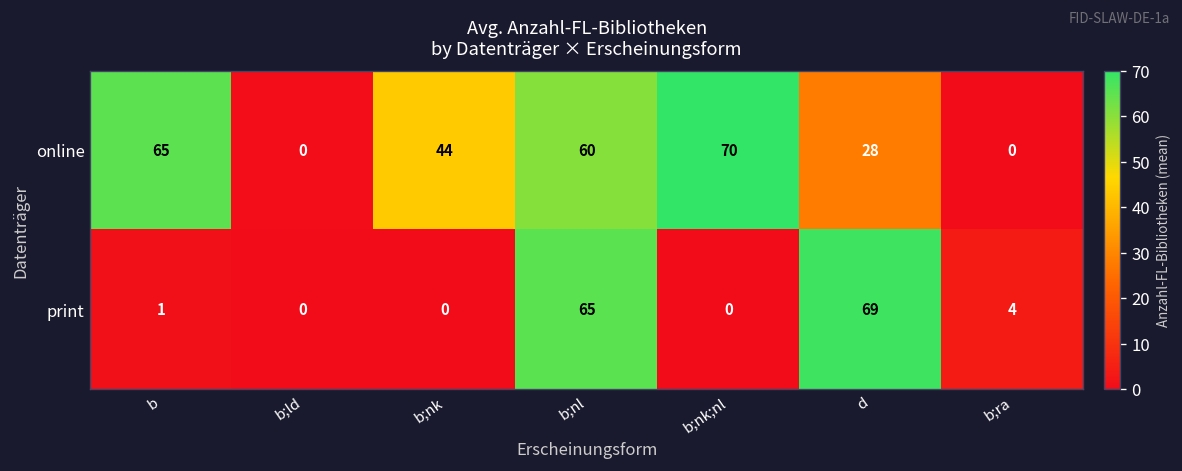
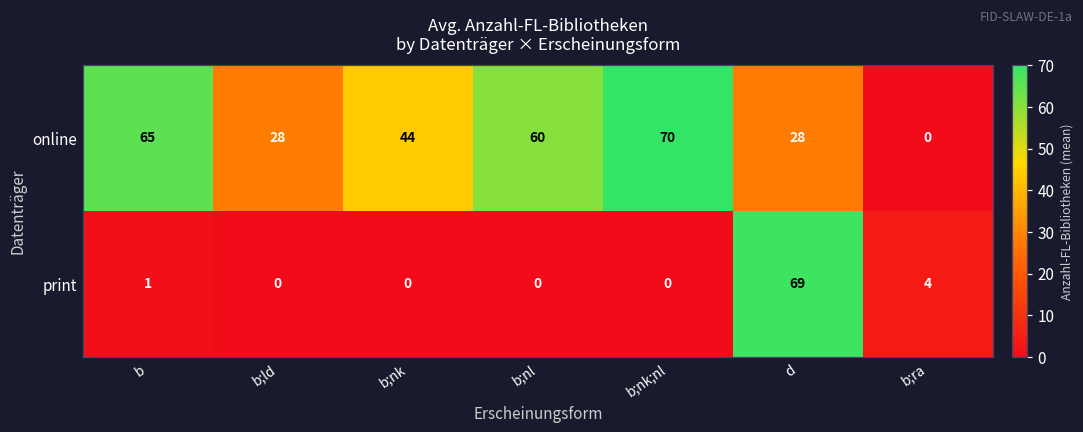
online, b;ld: 0 -> 28
print, b;nl: 65 -> 0
